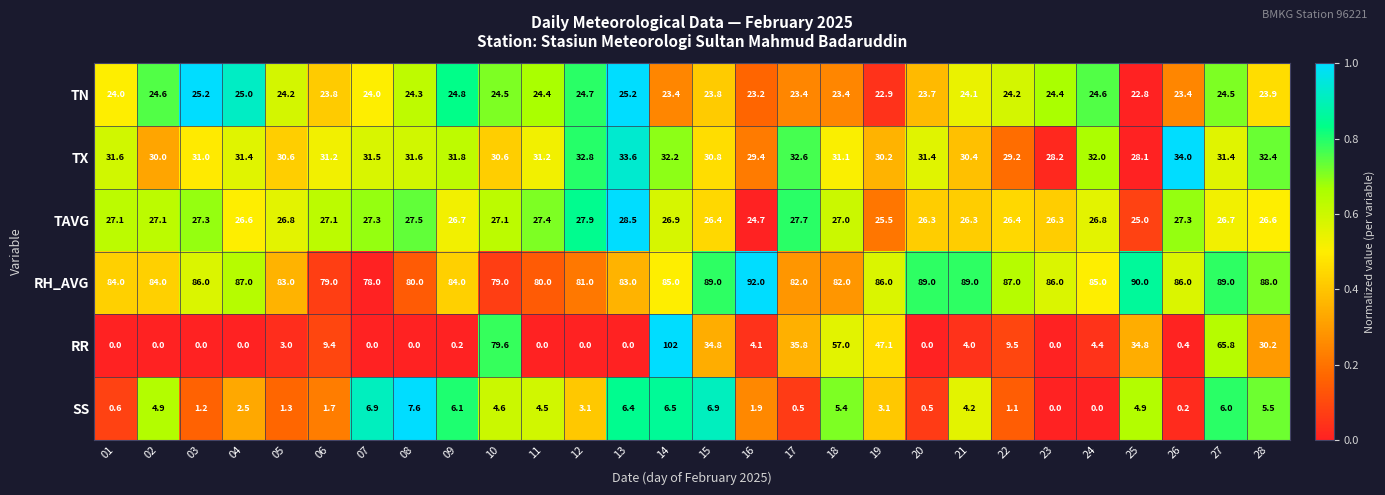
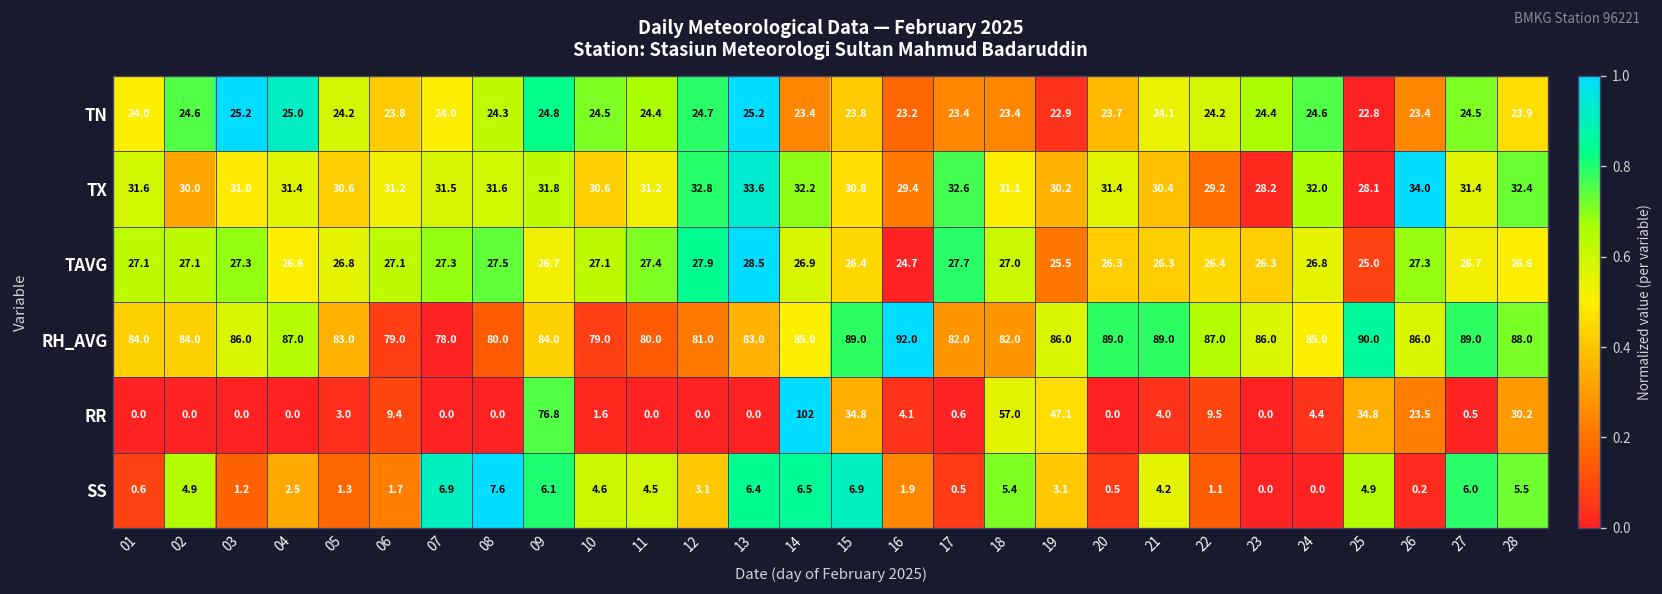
RR, 09: 0.2 -> 76.8
RR, 10: 79.6 -> 1.6
RR, 17: 35.8 -> 0.6
RR, 26: 0.4 -> 23.5
RR, 27: 65.8 -> 0.5
